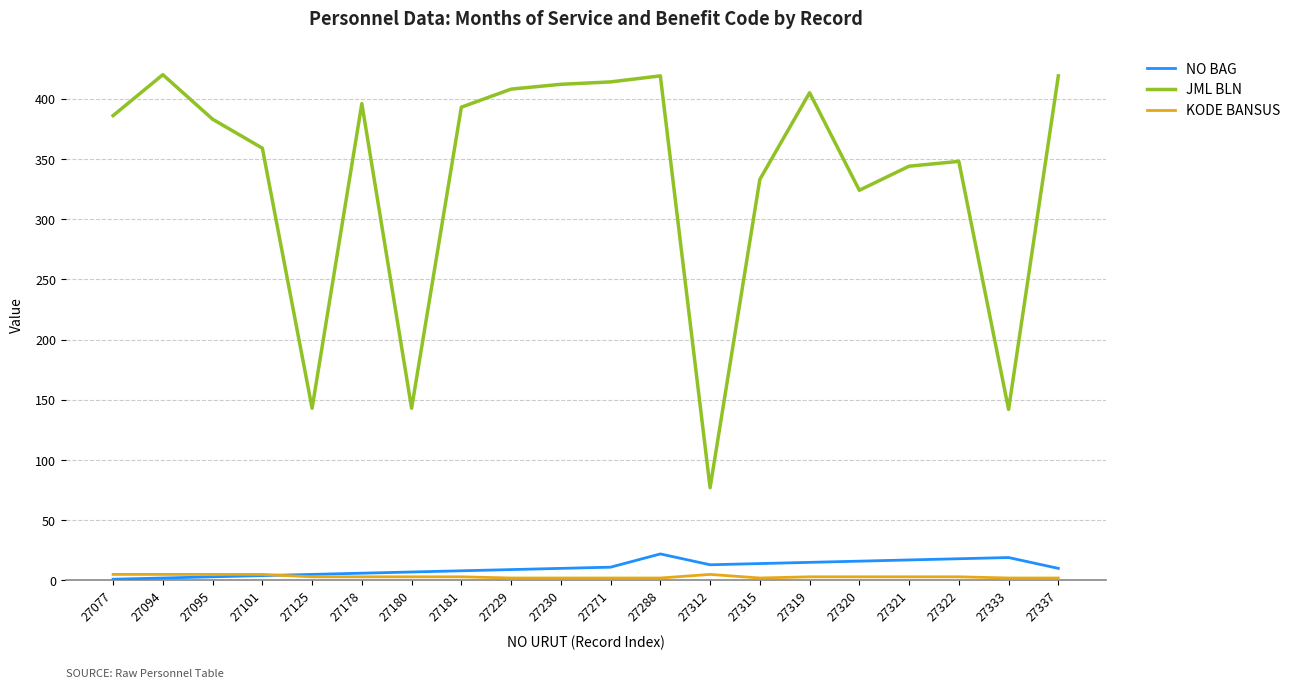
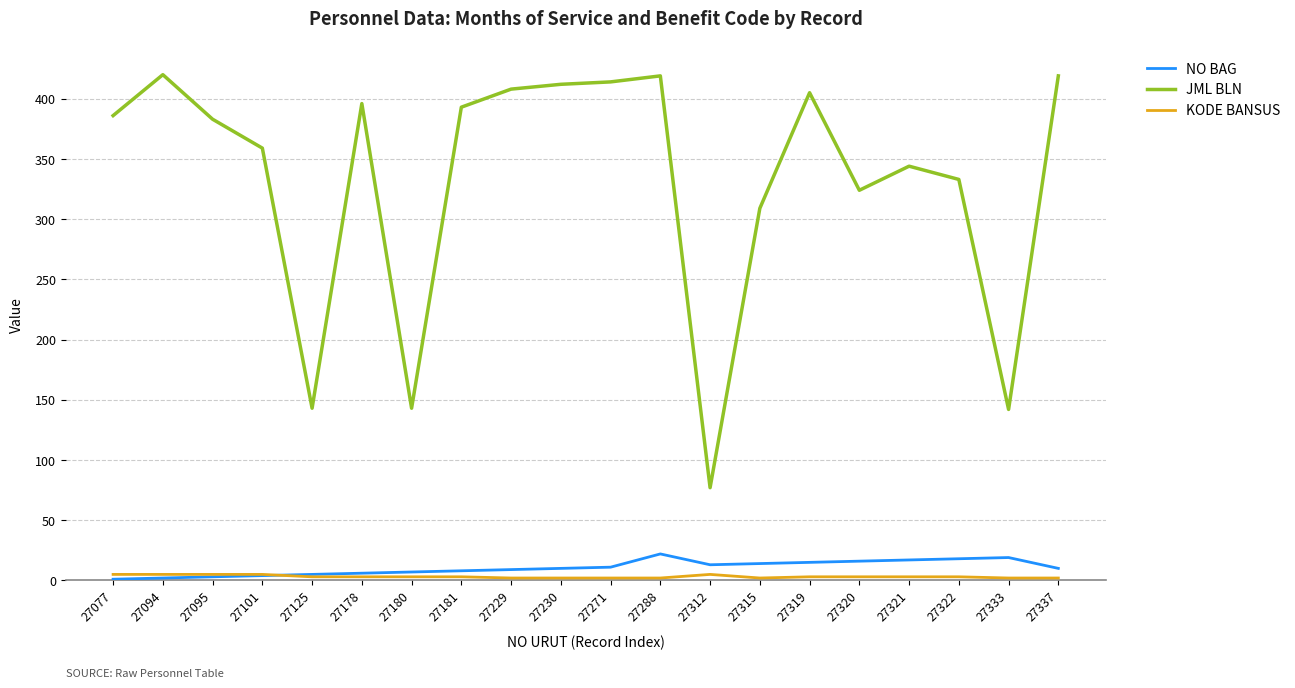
JML BLN, 27315: 333 -> 309
JML BLN, 27322: 348 -> 333
